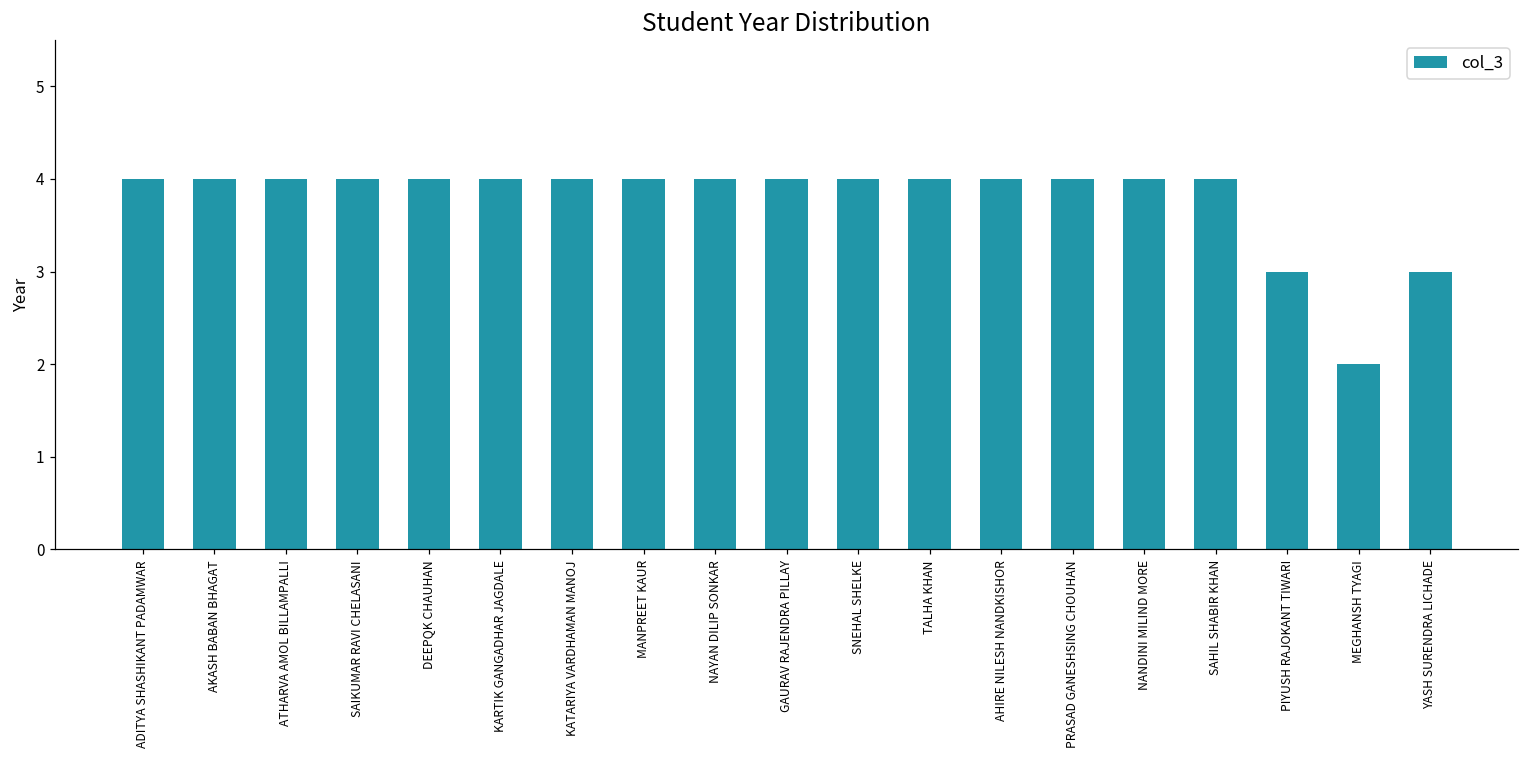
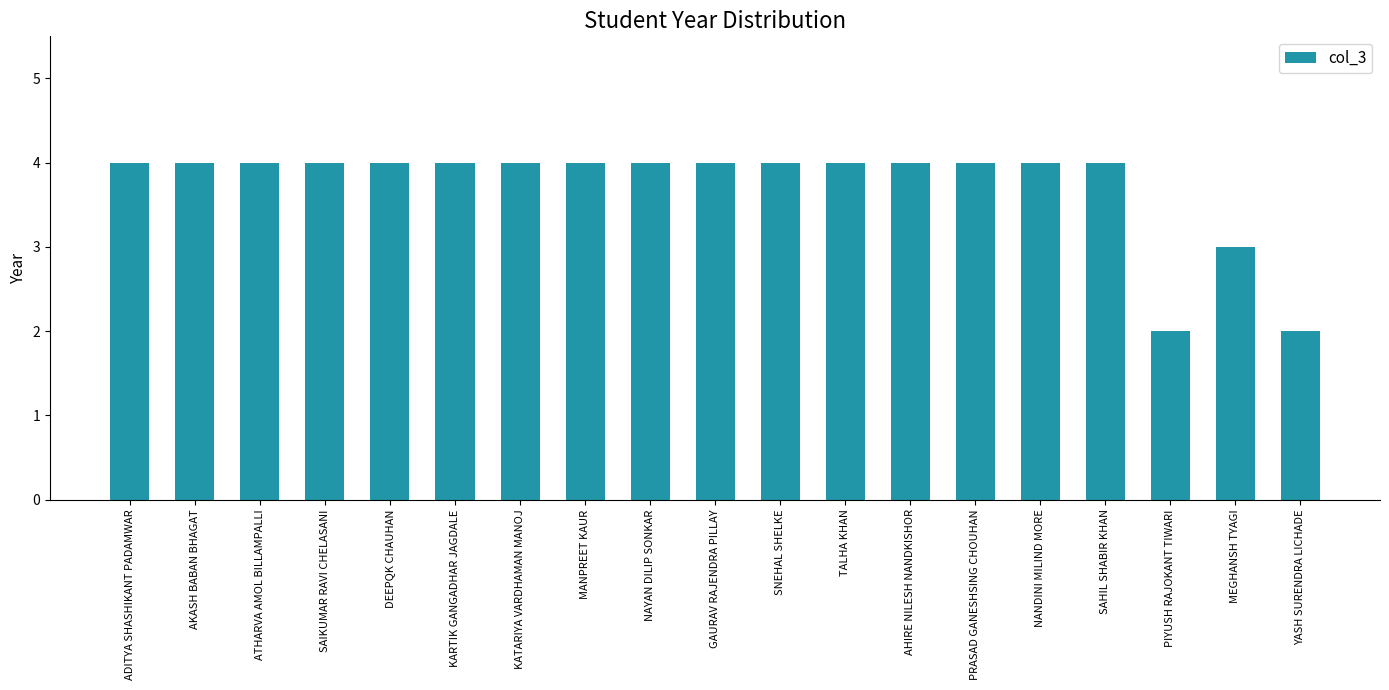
PIYUSH RAJOKANT TIWARI: 3 -> 2
MEGHANSH TYAGI: 2 -> 3
YASH SURENDRA LICHADE: 3 -> 2
